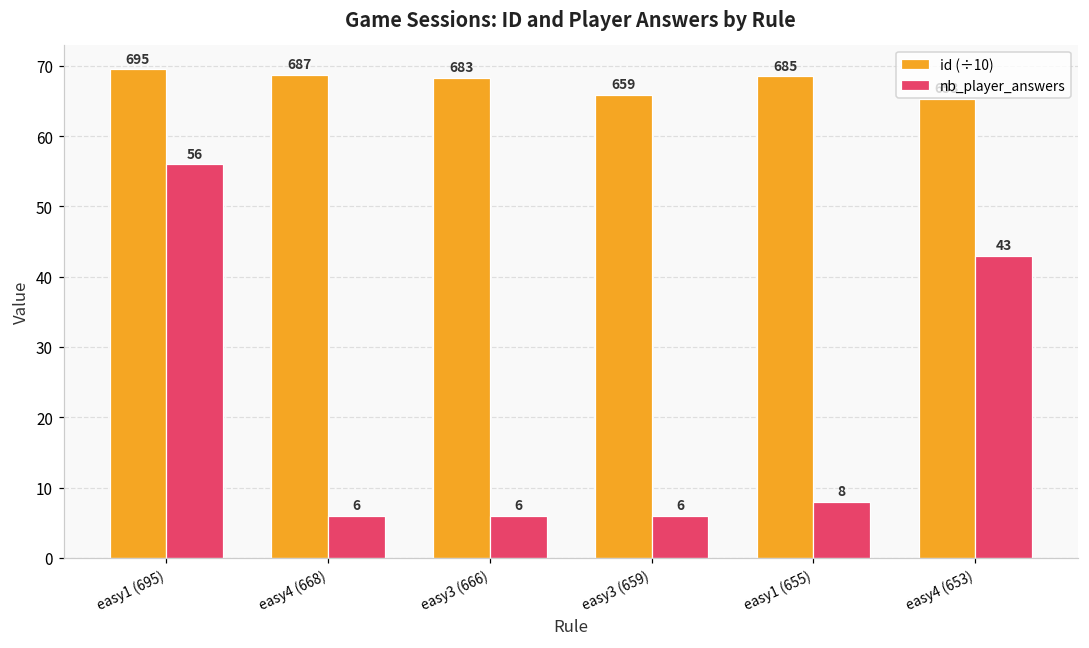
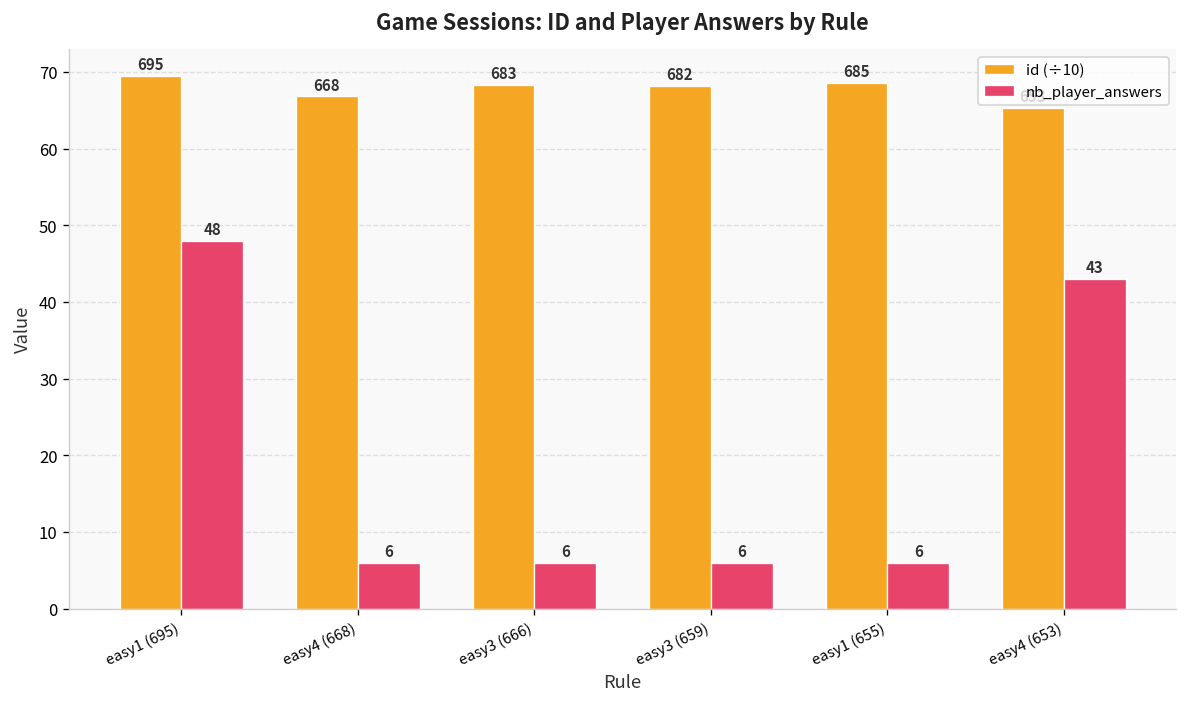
nb_player_answers, easy1 (695): 56 -> 48
id (÷10), easy4 (668): 687 -> 668
id (÷10), easy3 (659): 659 -> 682
nb_player_answers, easy1 (655): 8 -> 6
